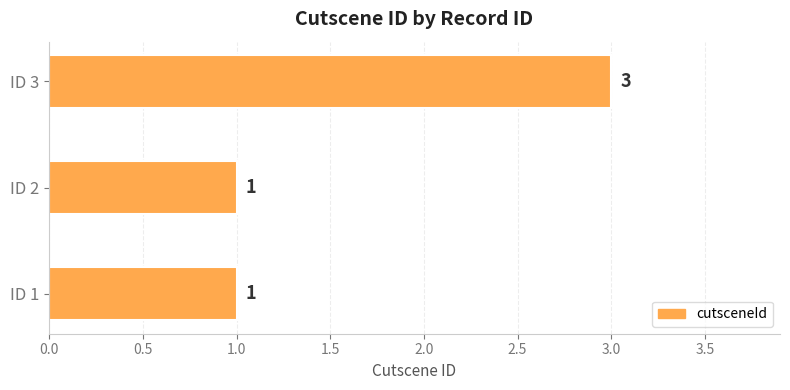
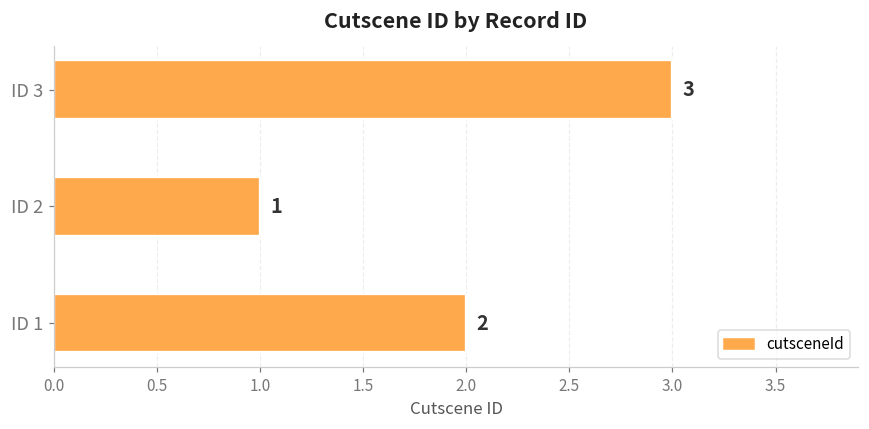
ID 1: 1 -> 2
